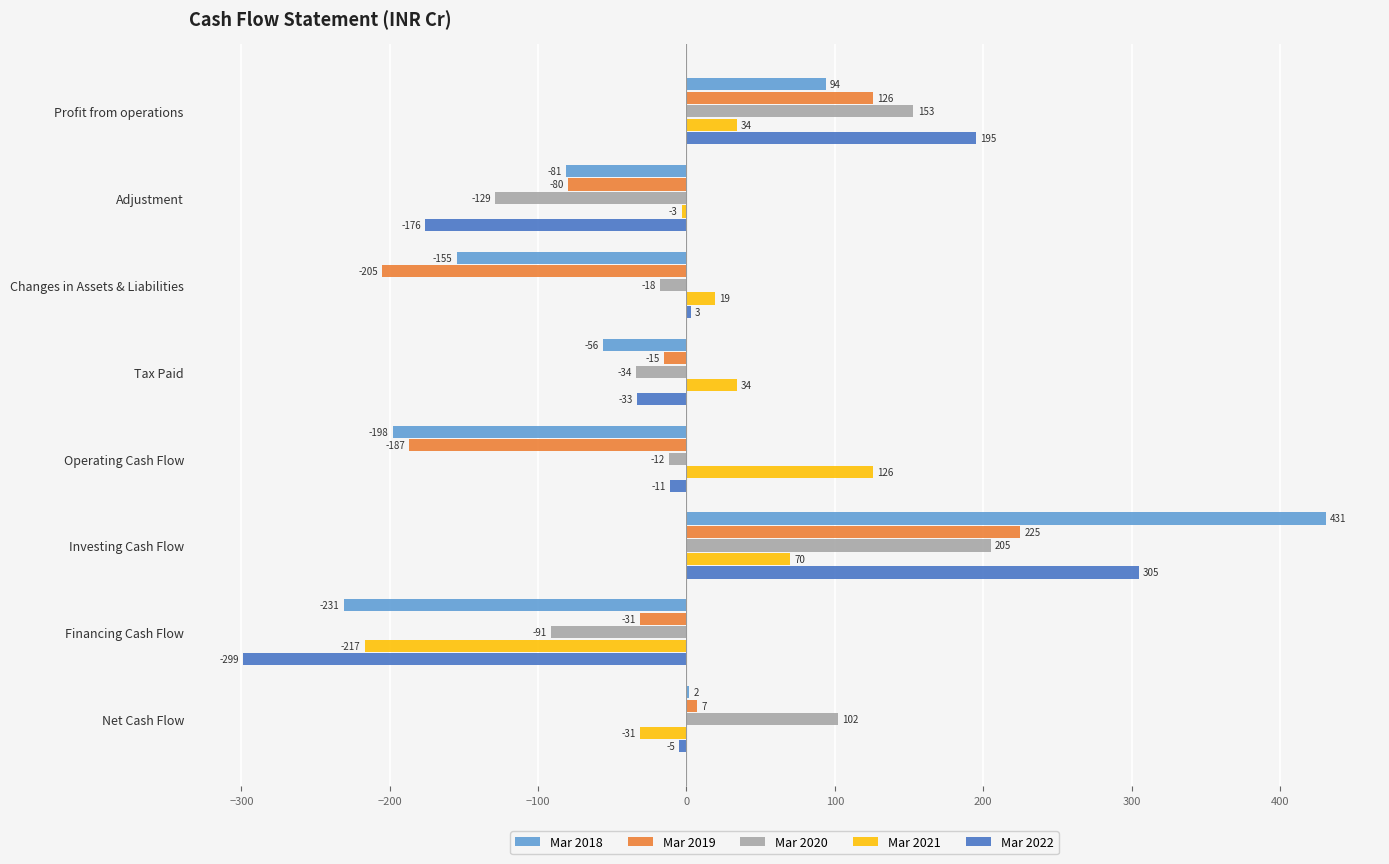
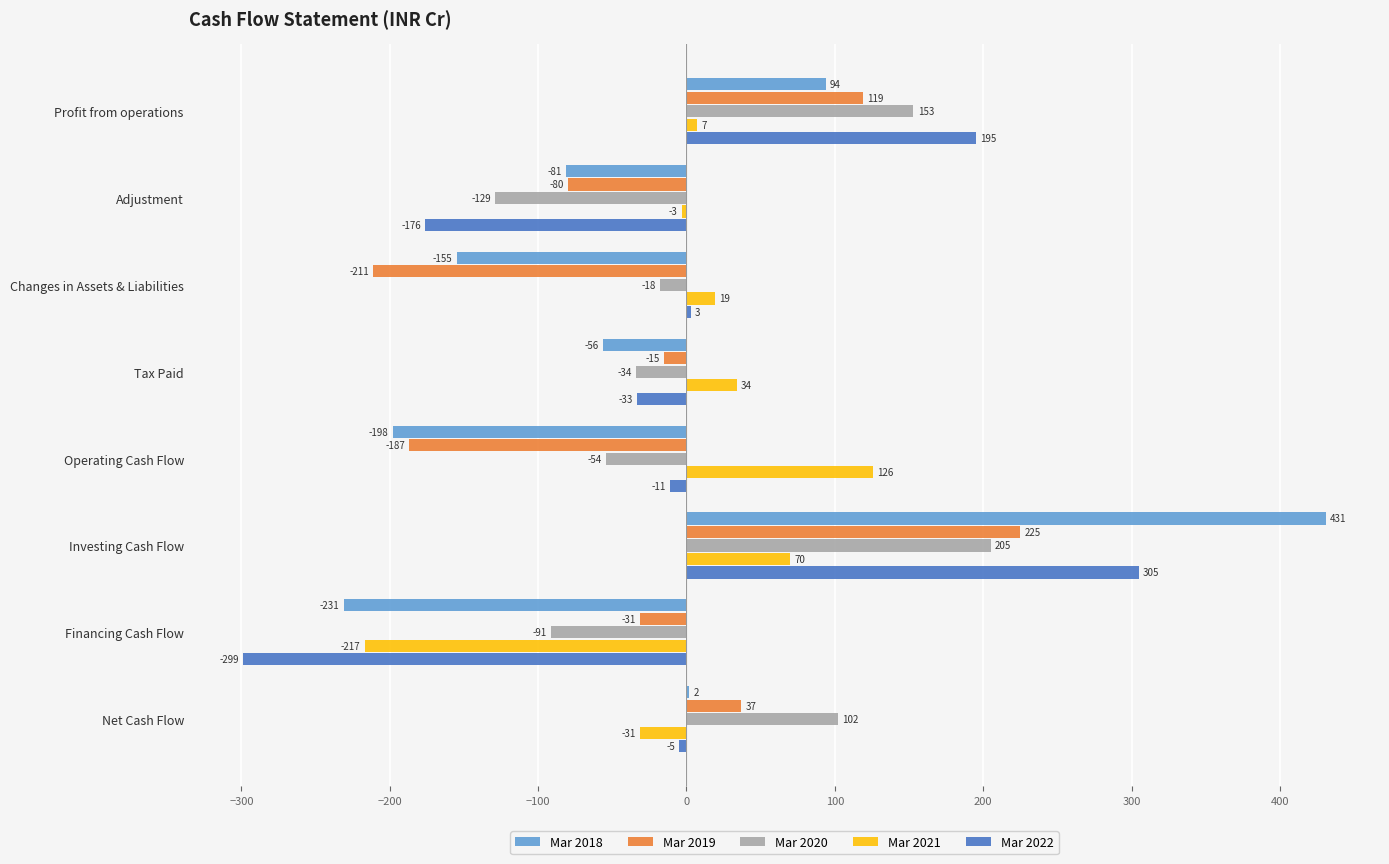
Mar 2019, Profit from operations: 126 -> 119
Mar 2021, Profit from operations: 34 -> 7
Mar 2019, Changes in Assets & Liabilities: -205 -> -211
Mar 2020, Operating Cash Flow: -12 -> -54
Mar 2019, Net Cash Flow: 7 -> 37
